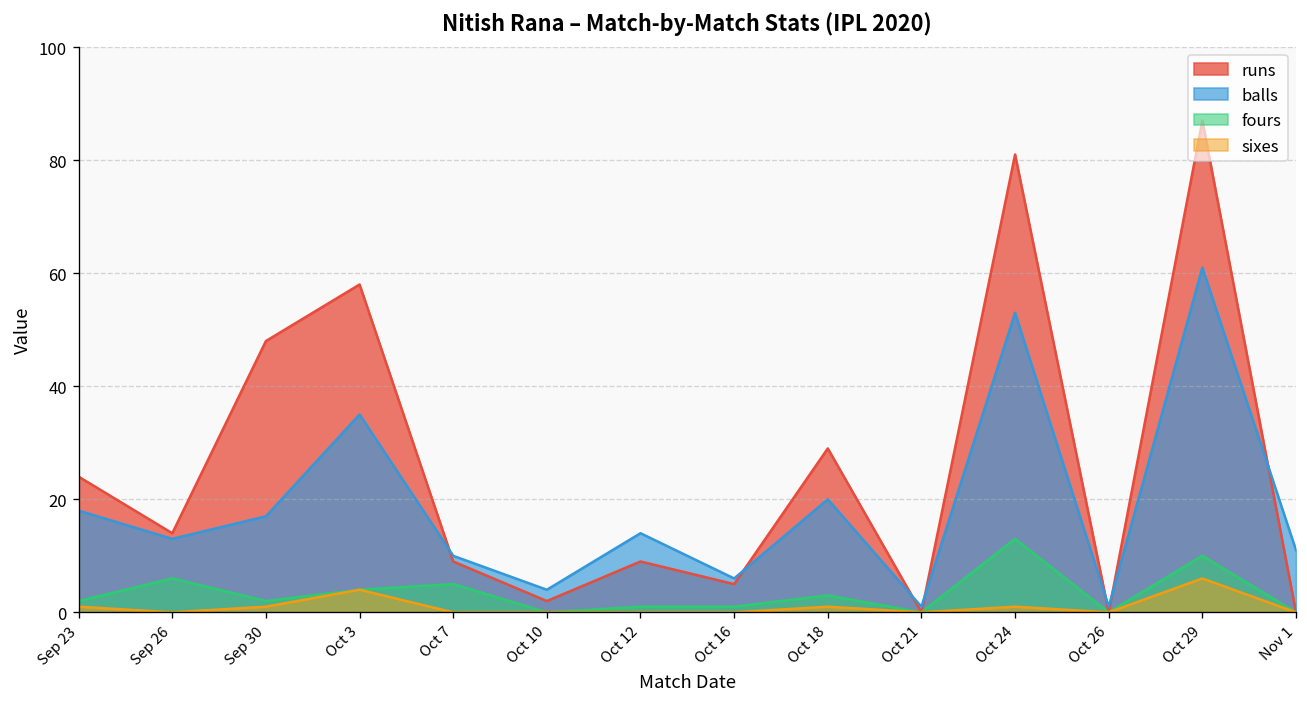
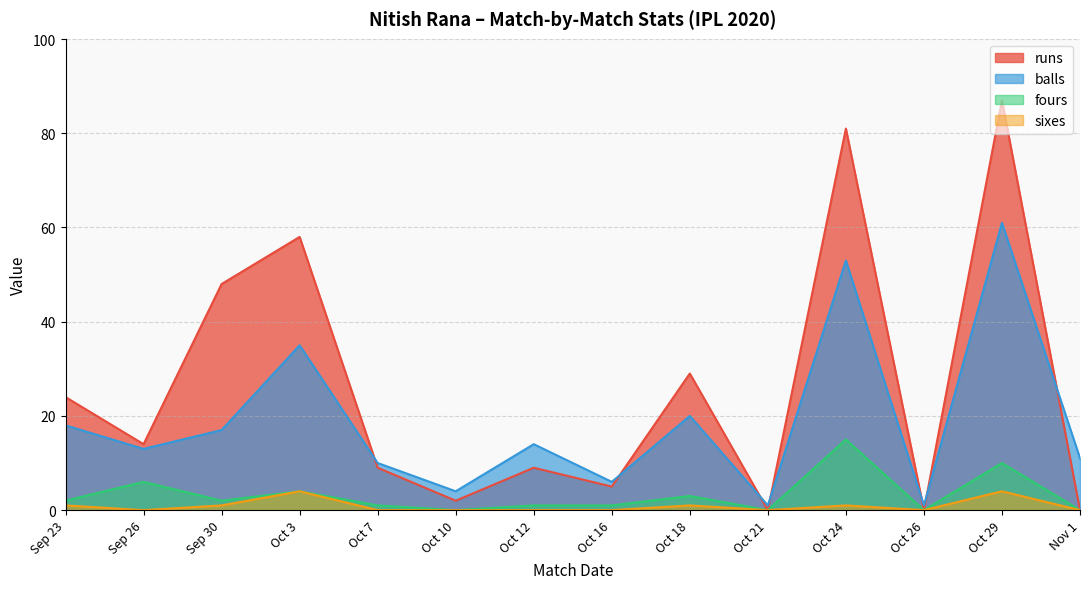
fours, Oct 7: 5 -> 1
fours, Oct 24: 13 -> 15
sixes, Oct 29: 6 -> 4
